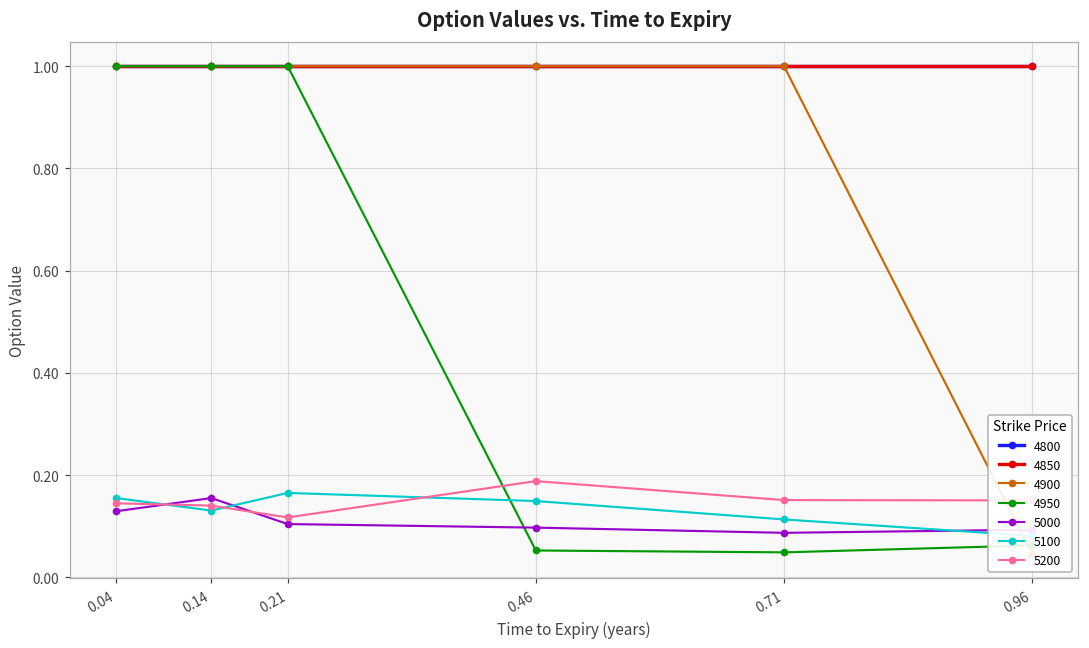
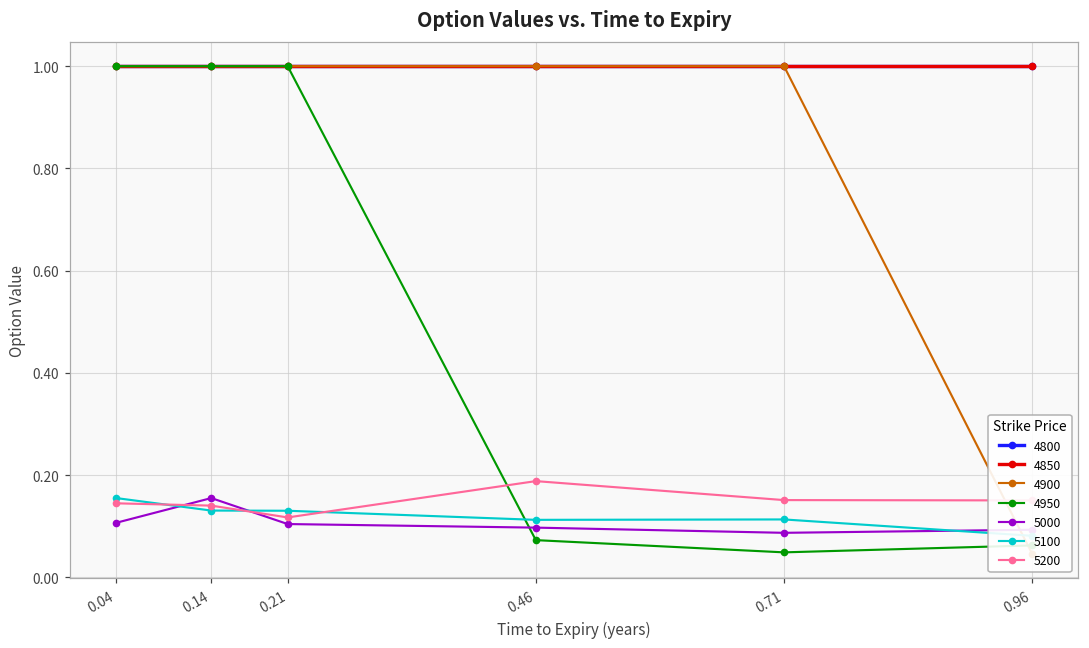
5000, 0.04: 0.13 -> 0.11
5100, 0.21: 0.17 -> 0.13
4950, 0.46: 0.05 -> 0.07
5100, 0.46: 0.15 -> 0.11
